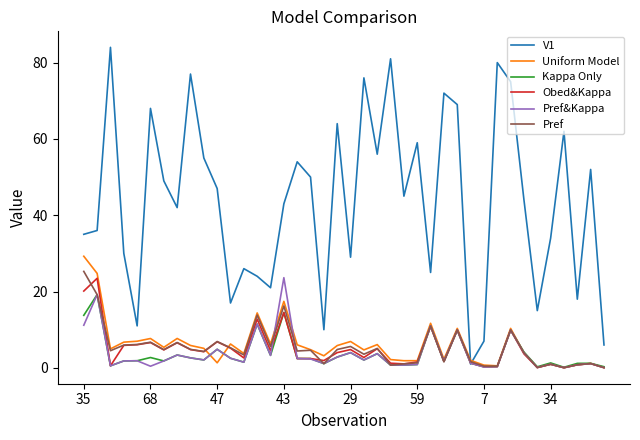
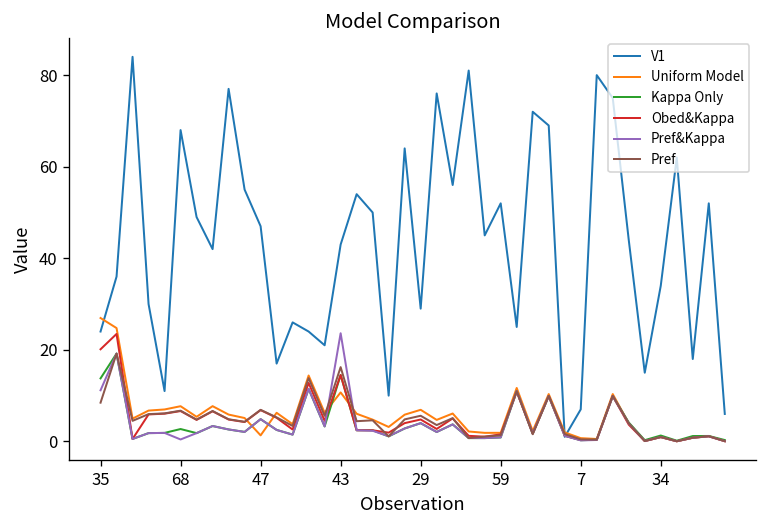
V1, 35: 35 -> 24
Uniform Model, 35: 29 -> 27
Pref, 35: 25 -> 8
Uniform Model, 43: 17 -> 11
V1, 59: 59 -> 52
